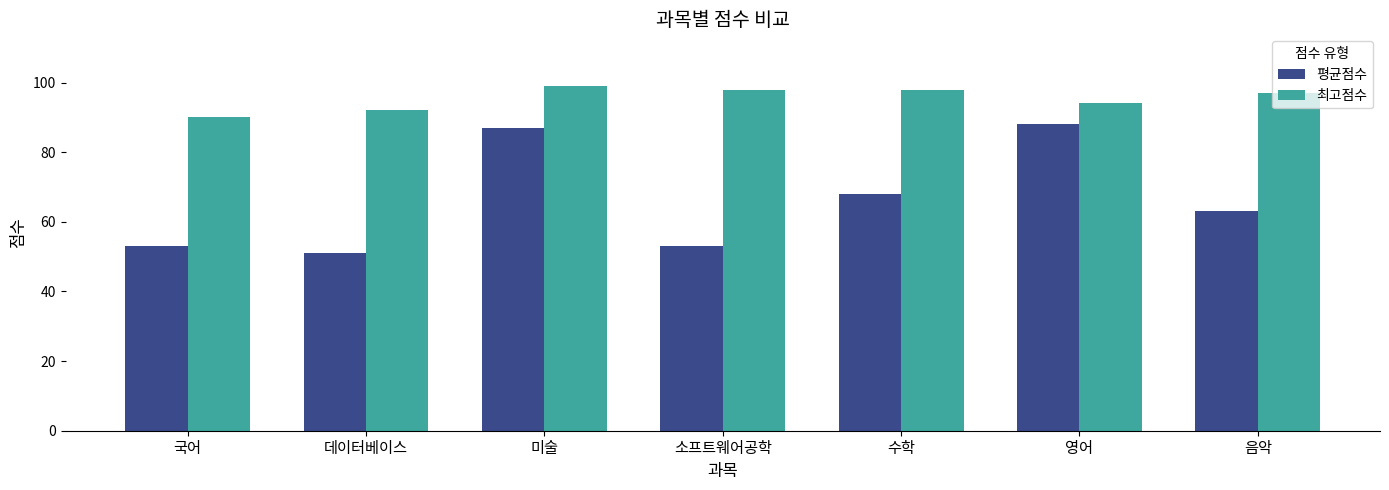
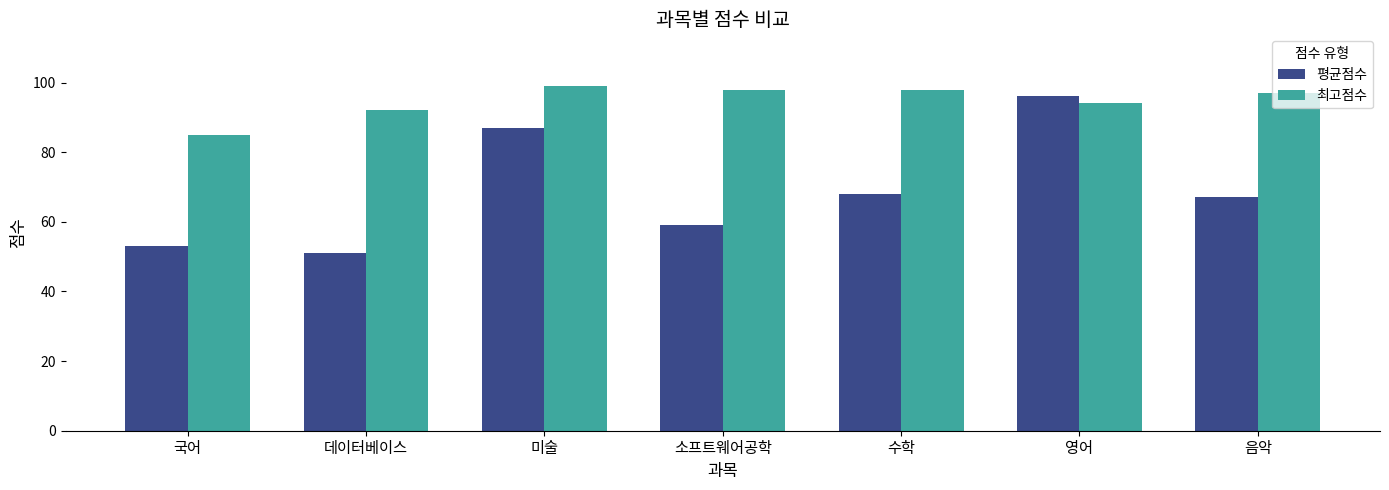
최고점수, 국어: 90 -> 85
평균점수, 소프트웨어공학: 53 -> 59
평균점수, 영어: 88 -> 96
평균점수, 음악: 63 -> 67
